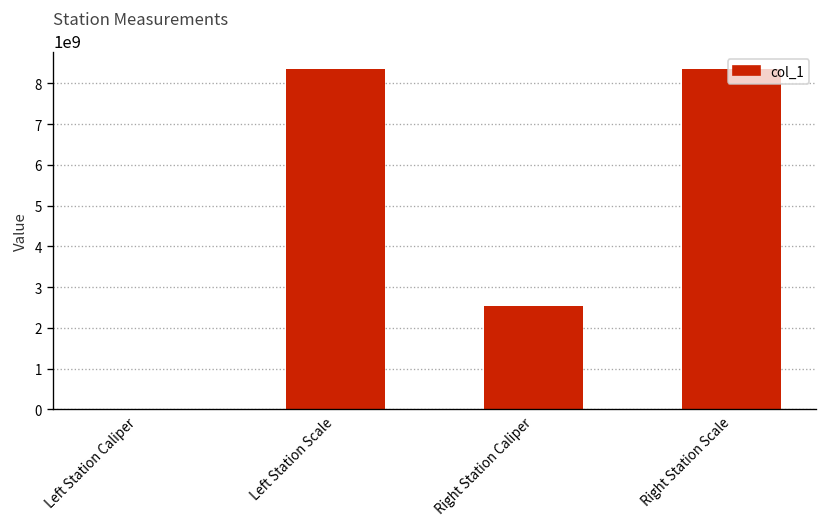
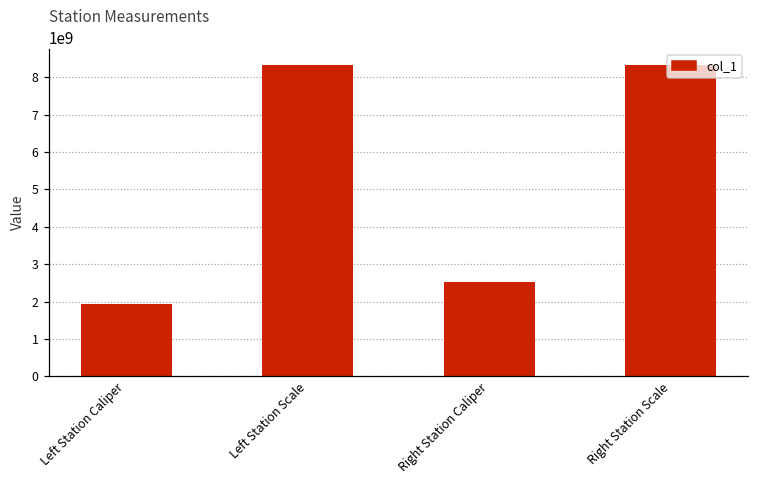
Left Station Caliper: 0 -> 1900000000
